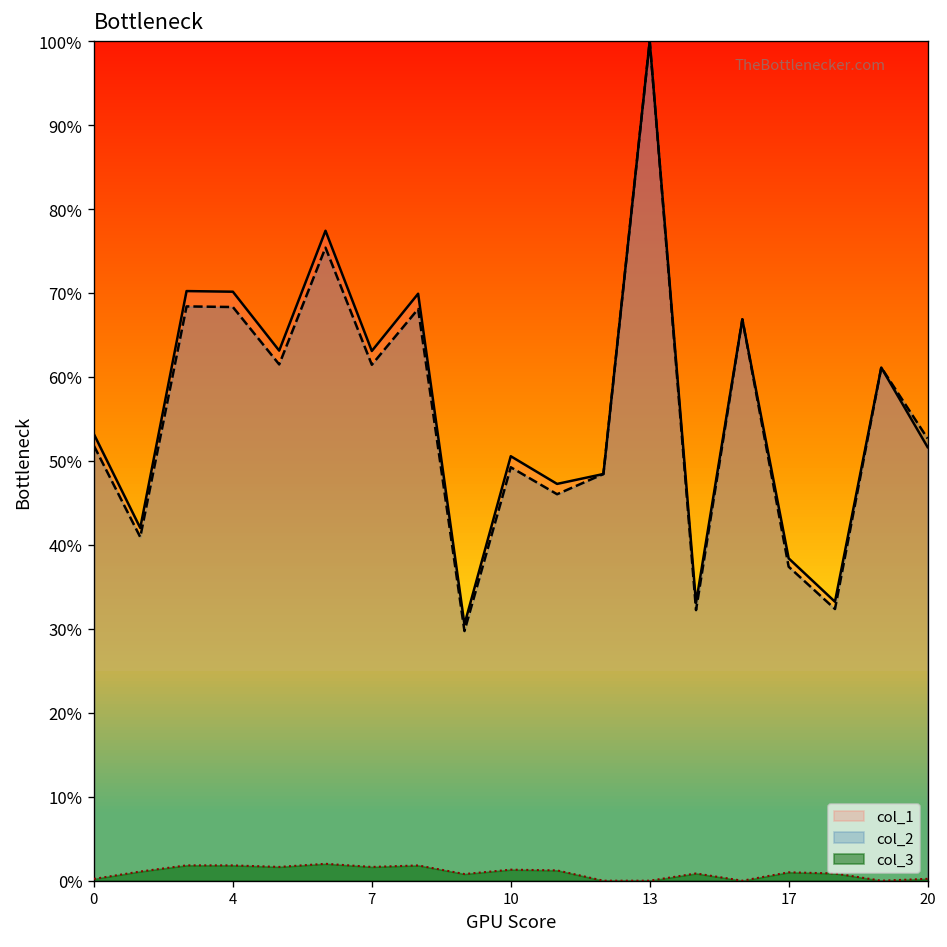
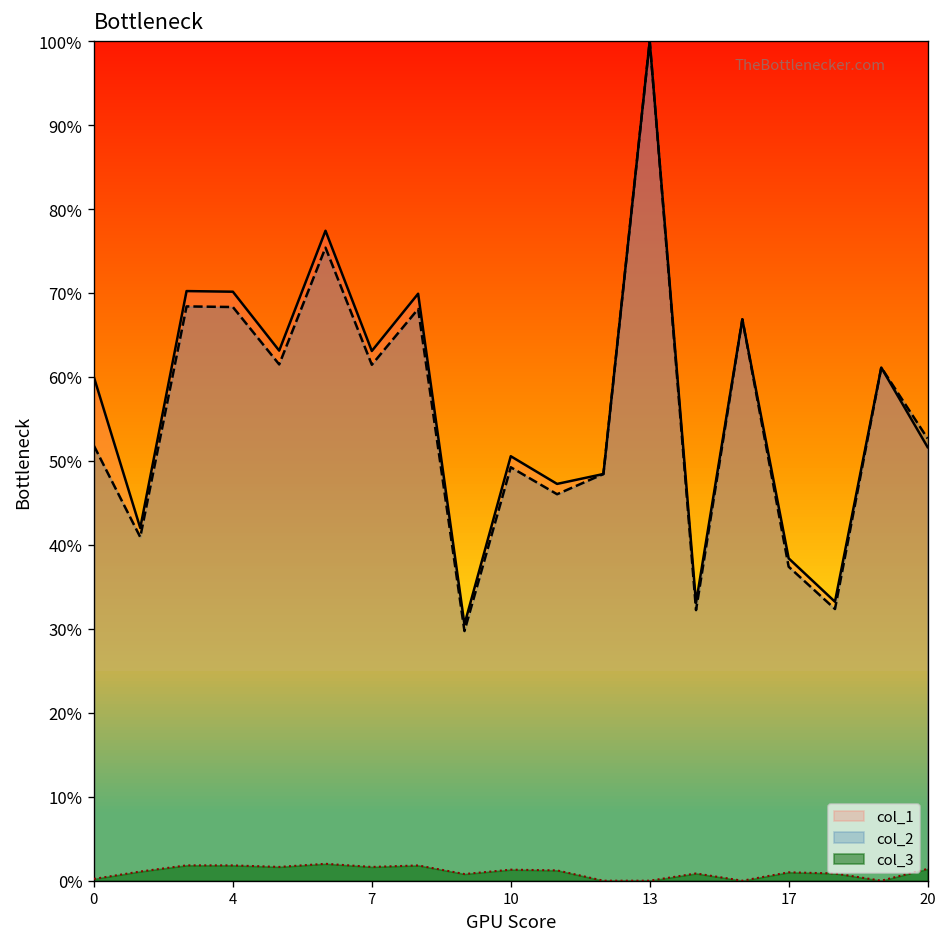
col_1, 0: 53% -> 60%
col_3, 20: 0% -> 1%
